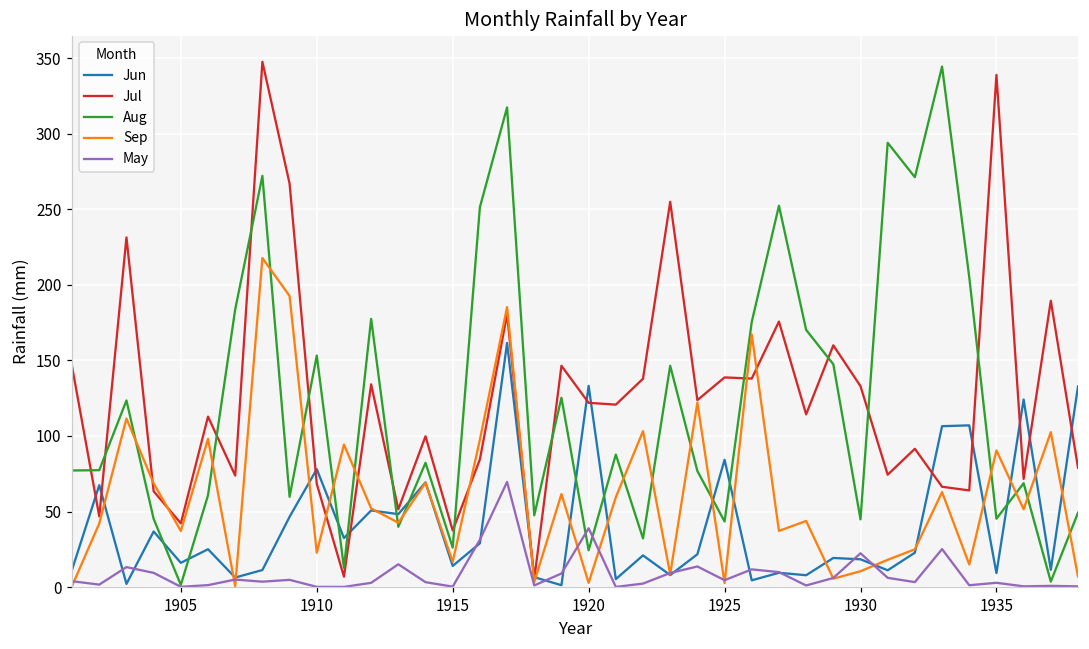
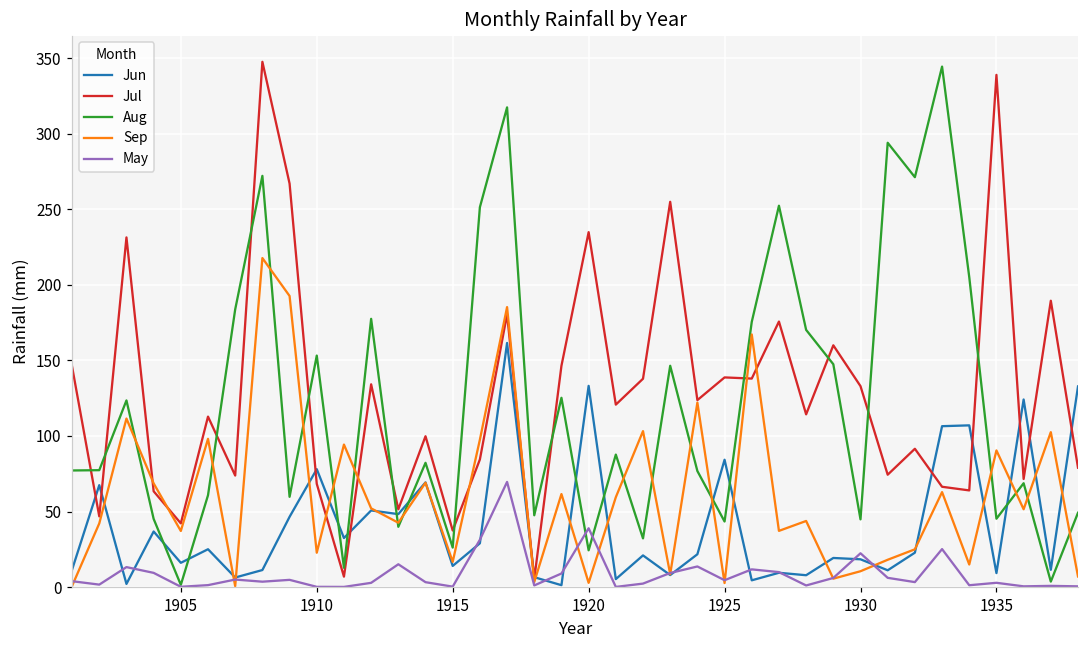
Jul, 1920: 122 -> 235
